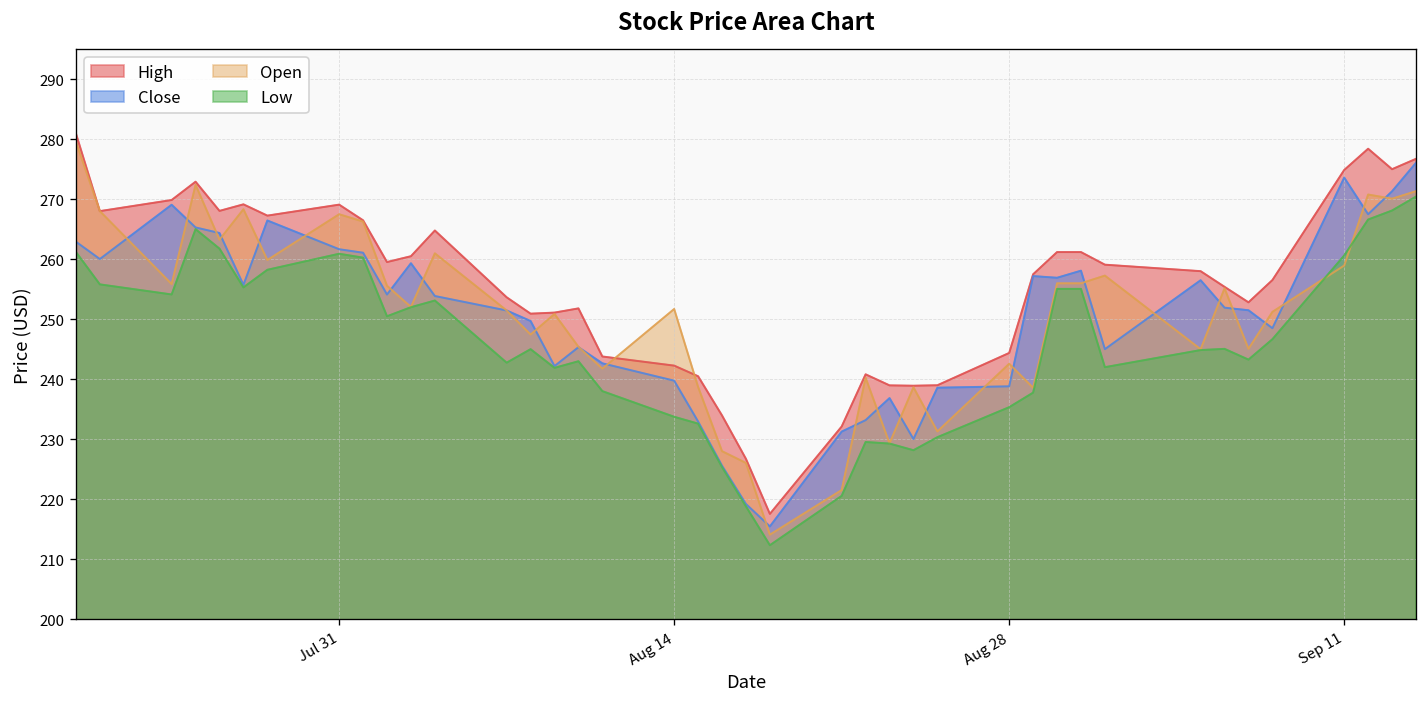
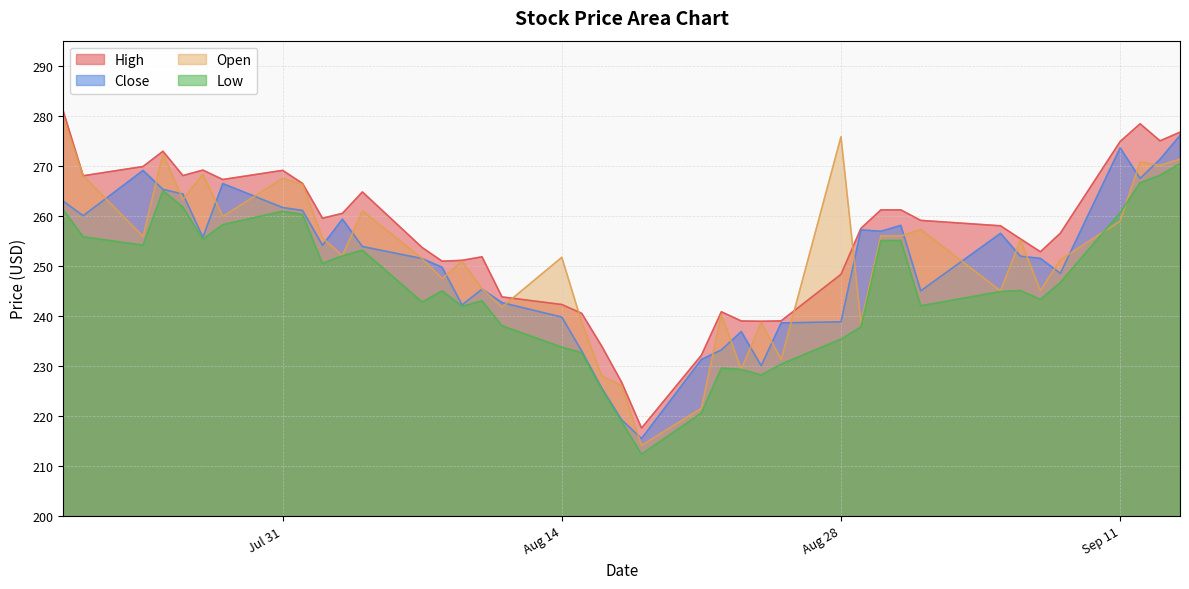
High, Aug 28: 244 -> 248
Open, Aug 28: 243 -> 276
